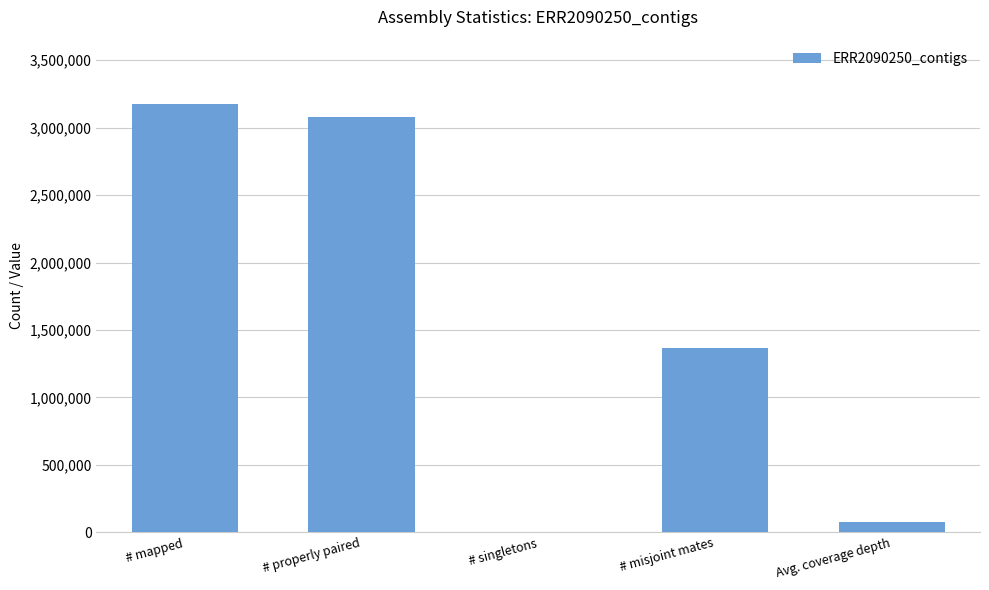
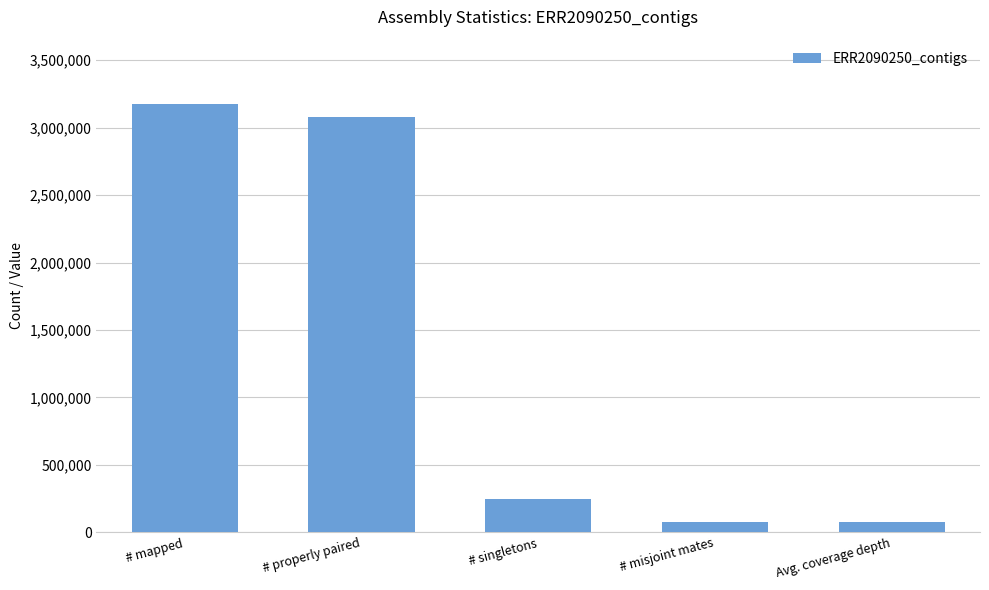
# singletons: 0 -> 250,000
# misjoint mates: 1,370,000 -> 80,000
